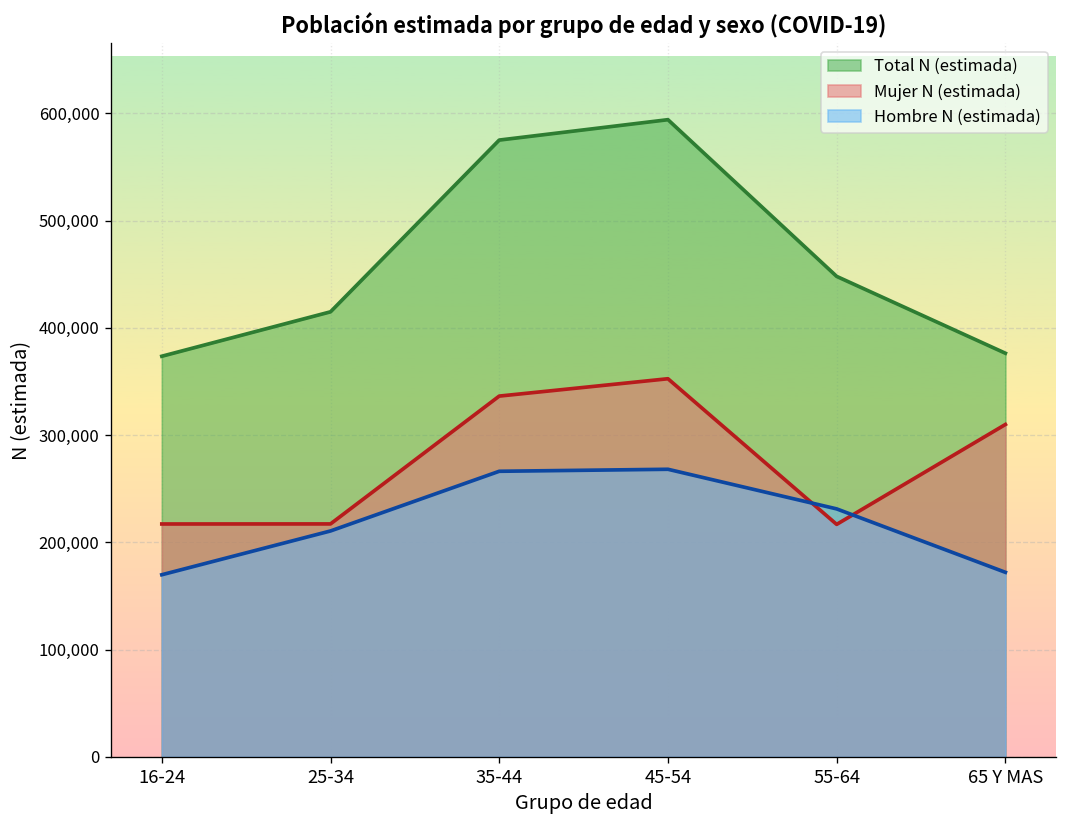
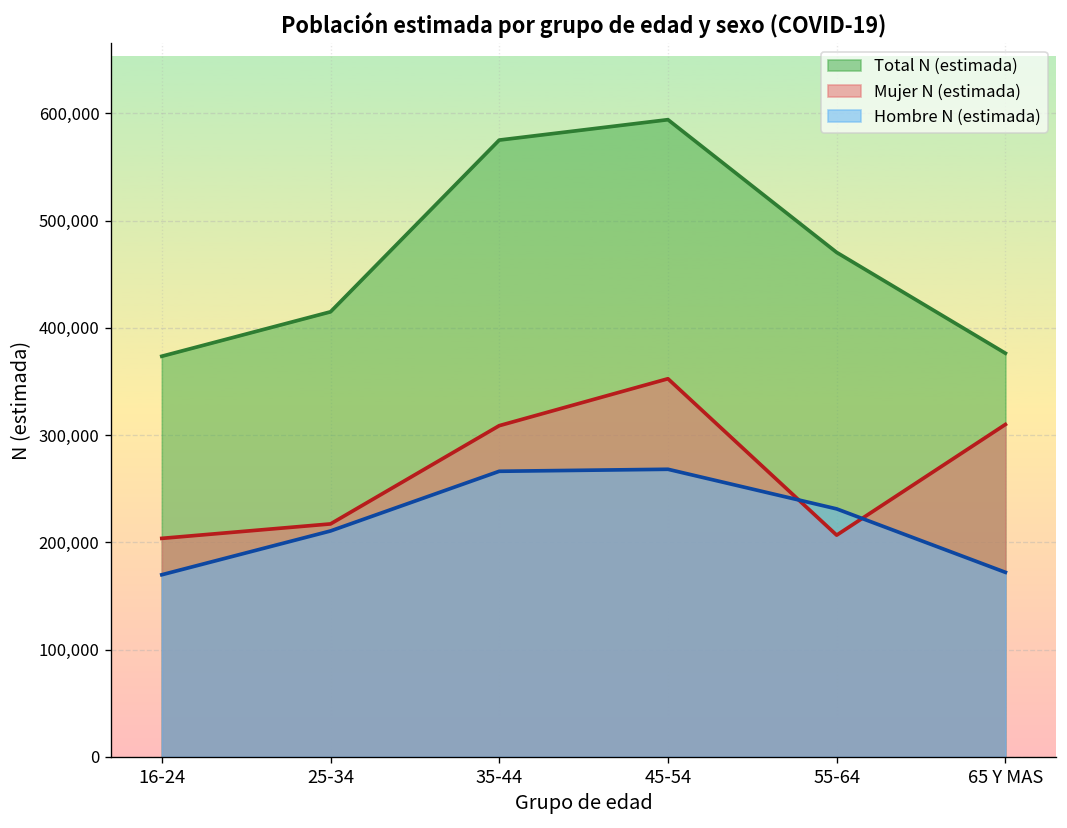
Mujer N (estimada), 16-24: 220,000 -> 200,000
Mujer N (estimada), 35-44: 340,000 -> 310,000
Total N (estimada), 55-64: 450,000 -> 470,000
Mujer N (estimada), 55-64: 220,000 -> 210,000
